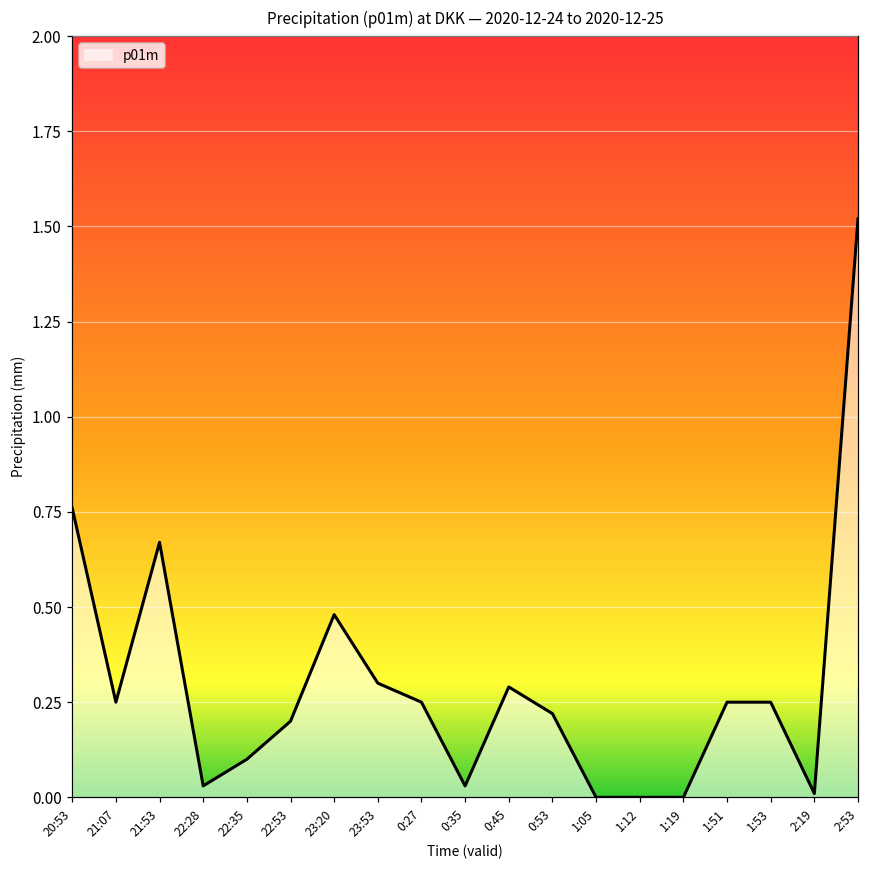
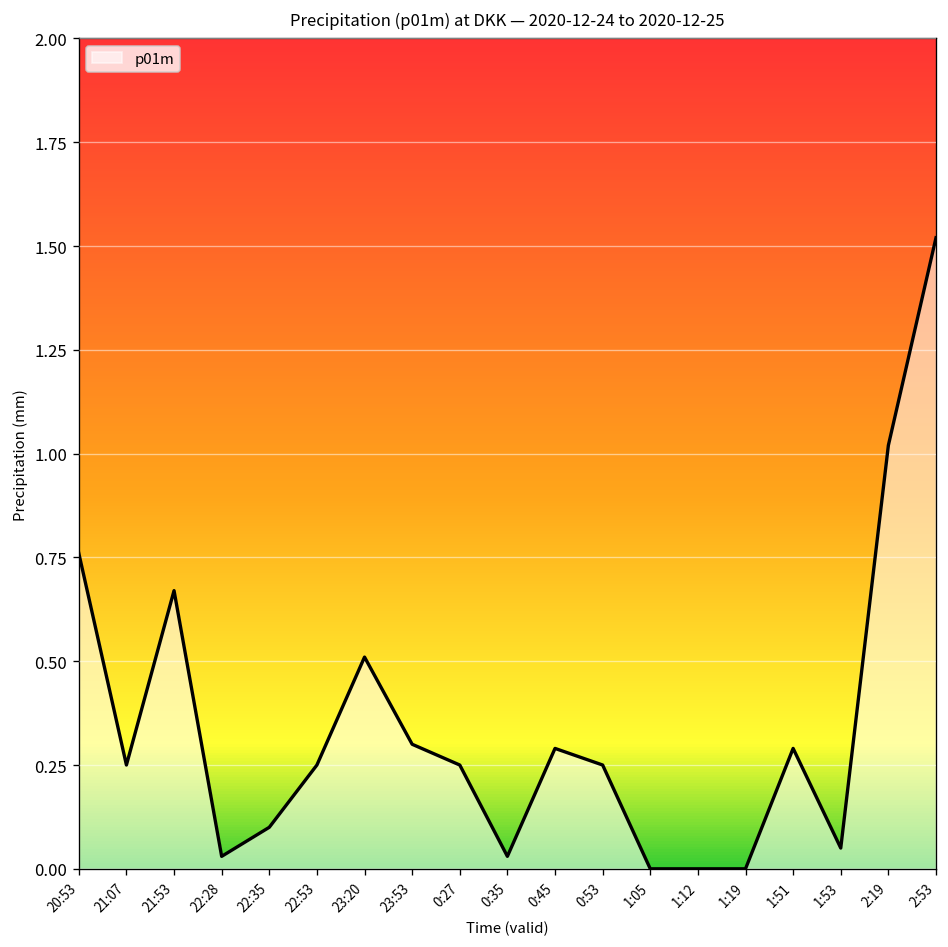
22:53: 0.20 -> 0.25
23:20: 0.48 -> 0.51
0:53: 0.22 -> 0.25
1:51: 0.25 -> 0.29
1:53: 0.25 -> 0.05
2:19: 0.01 -> 1.02
